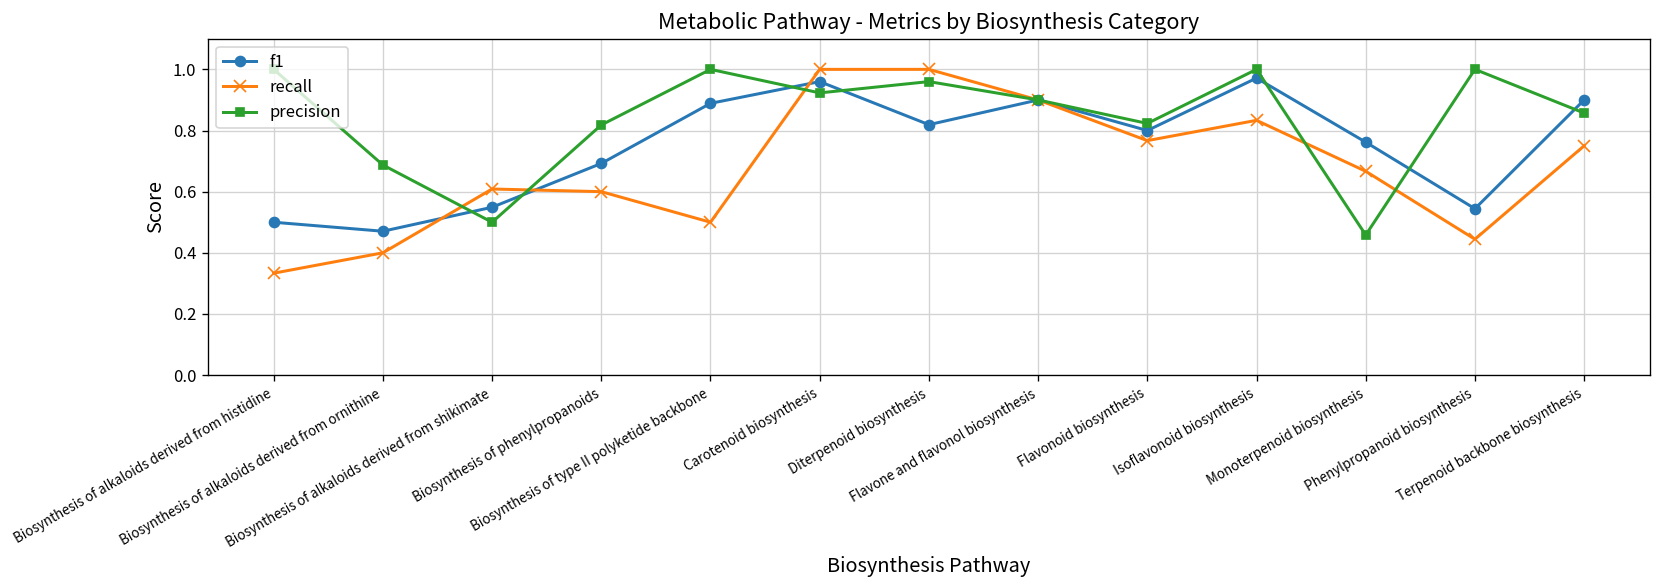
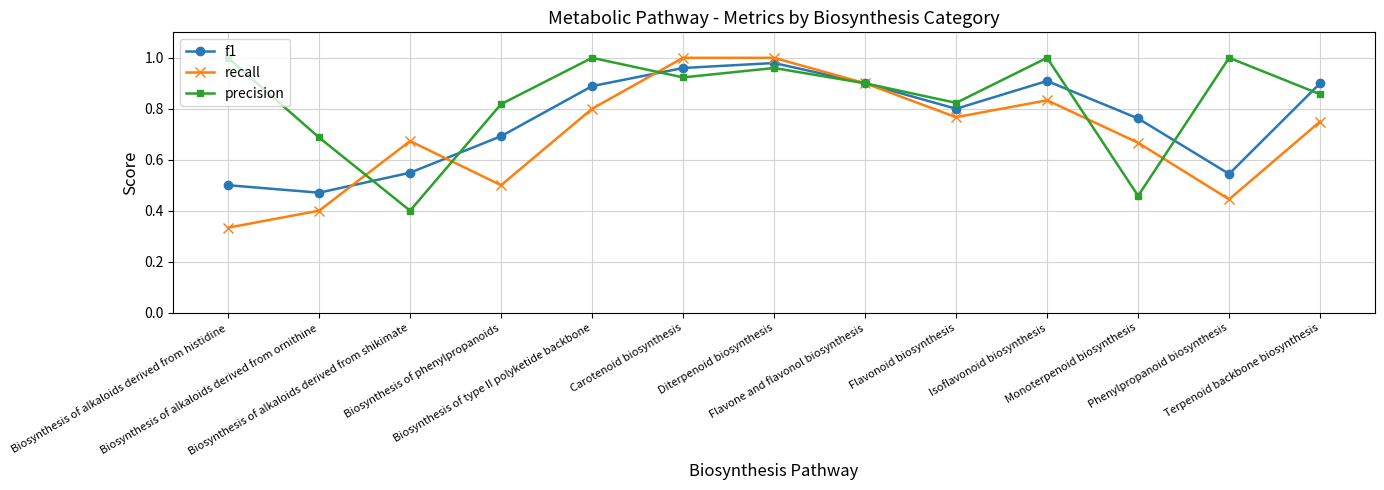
recall, Biosynthesis of alkaloids derived from shikimate: 0.61 -> 0.67
precision, Biosynthesis of alkaloids derived from shikimate: 0.5 -> 0.4
recall, Biosynthesis of phenylpropanoids: 0.6 -> 0.5
recall, Biosynthesis of type II polyketide backbone: 0.5 -> 0.8
f1, Diterpenoid biosynthesis: 0.82 -> 0.98
f1, Isoflavonoid biosynthesis: 0.97 -> 0.91
